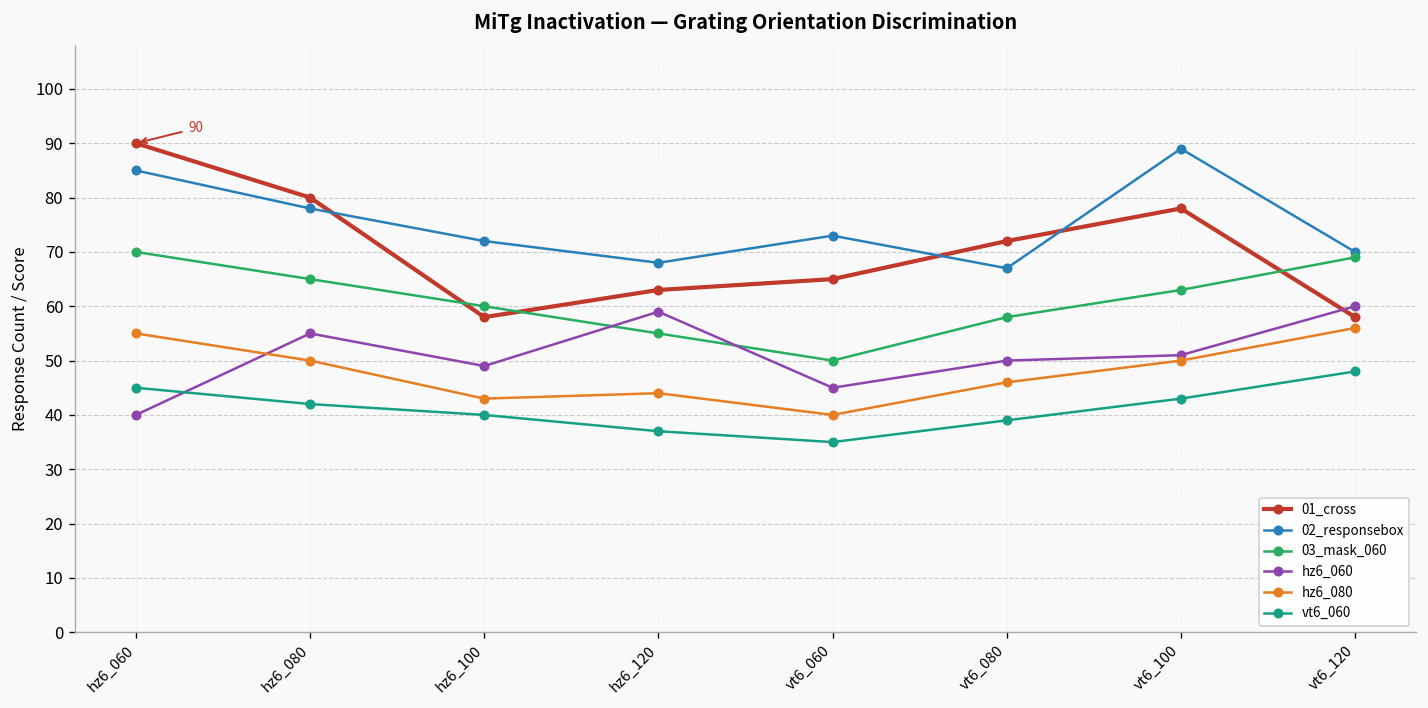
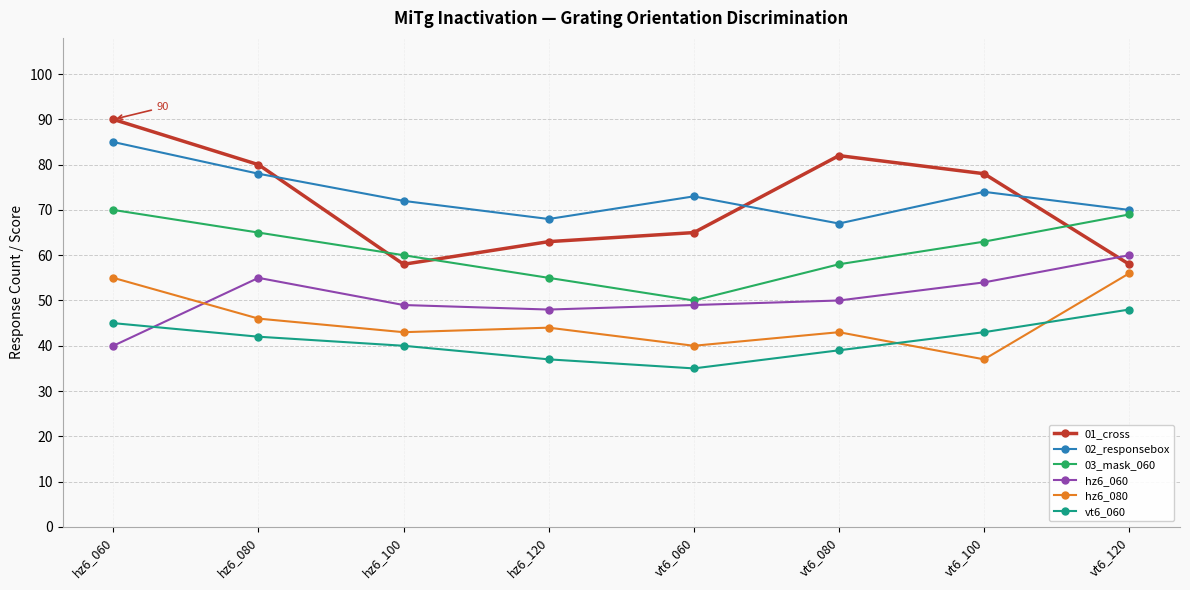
hz6_080, hz6_080: 50 -> 46
hz6_060, hz6_120: 59 -> 48
hz6_060, vt6_060: 45 -> 49
01_cross, vt6_080: 72 -> 82
hz6_080, vt6_080: 46 -> 43
02_responsebox, vt6_100: 89 -> 74
hz6_060, vt6_100: 51 -> 54
hz6_080, vt6_100: 50 -> 37
